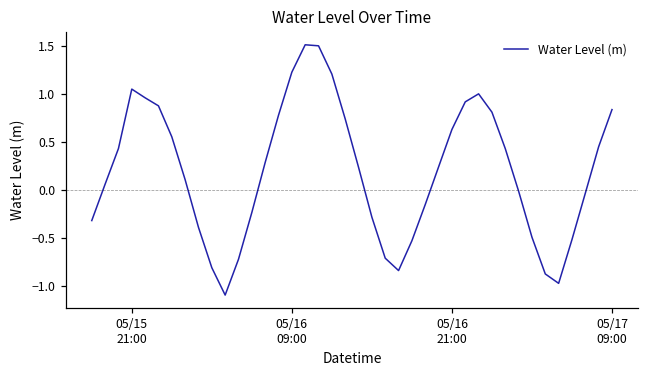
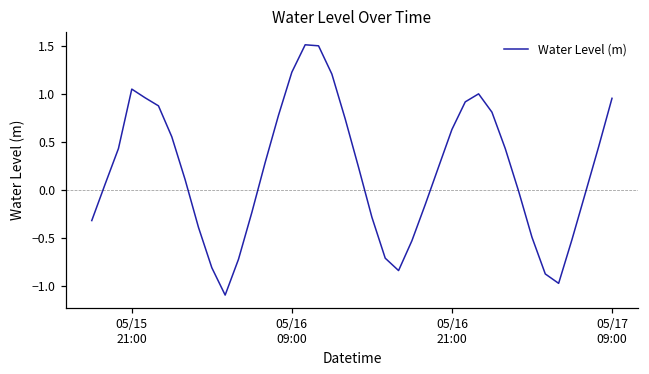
05/17 09:00: 0.8 -> 1.0
